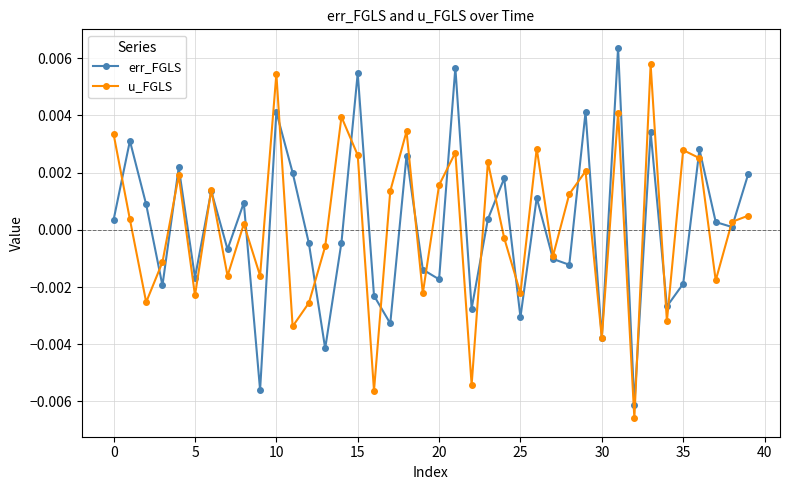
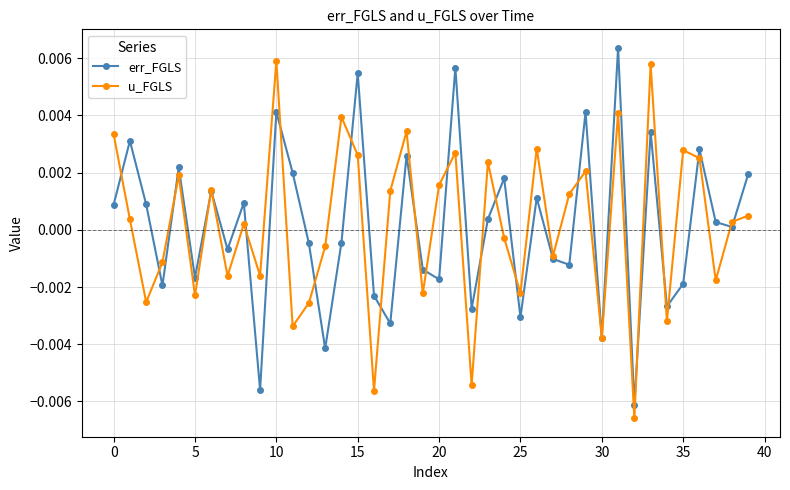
err_FGLS, 0: 0.0004 -> 0.0009
u_FGLS, 10: 0.0054 -> 0.0059
